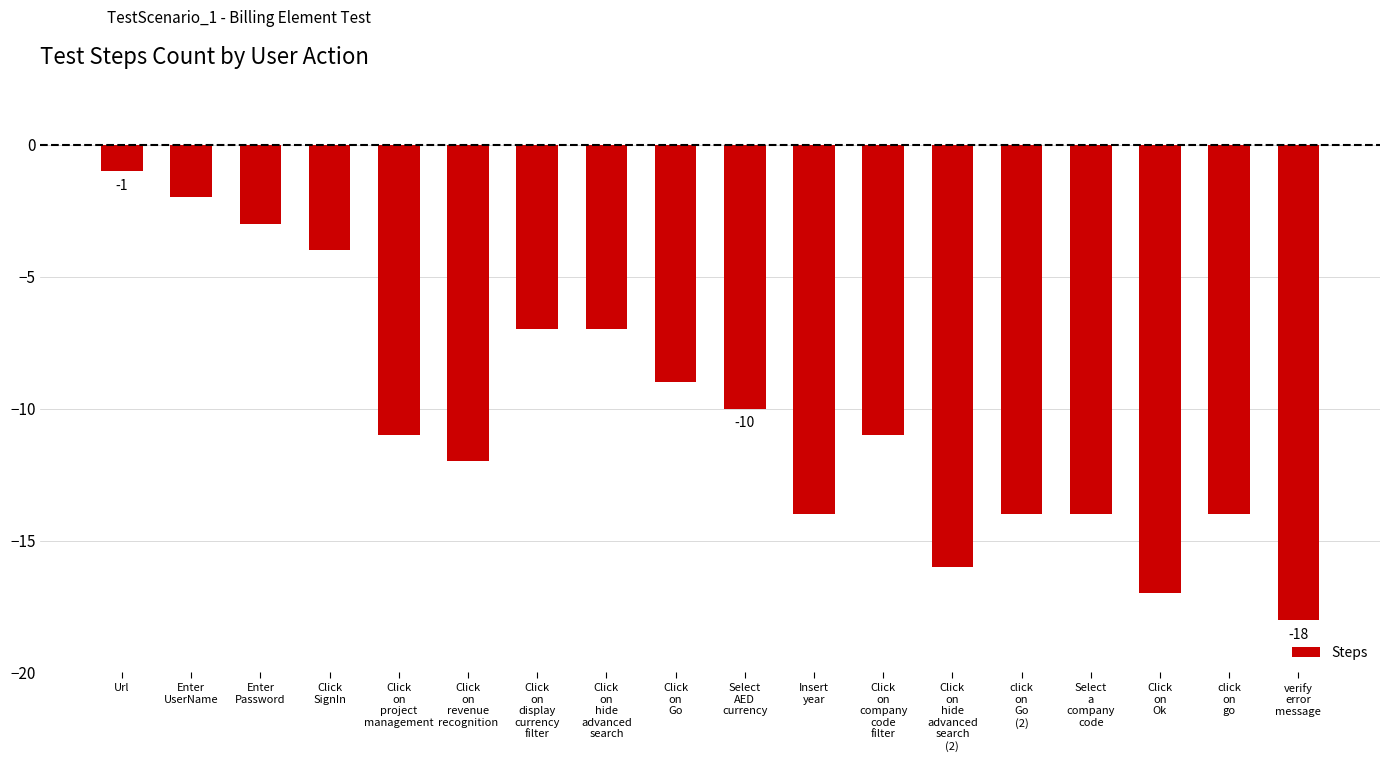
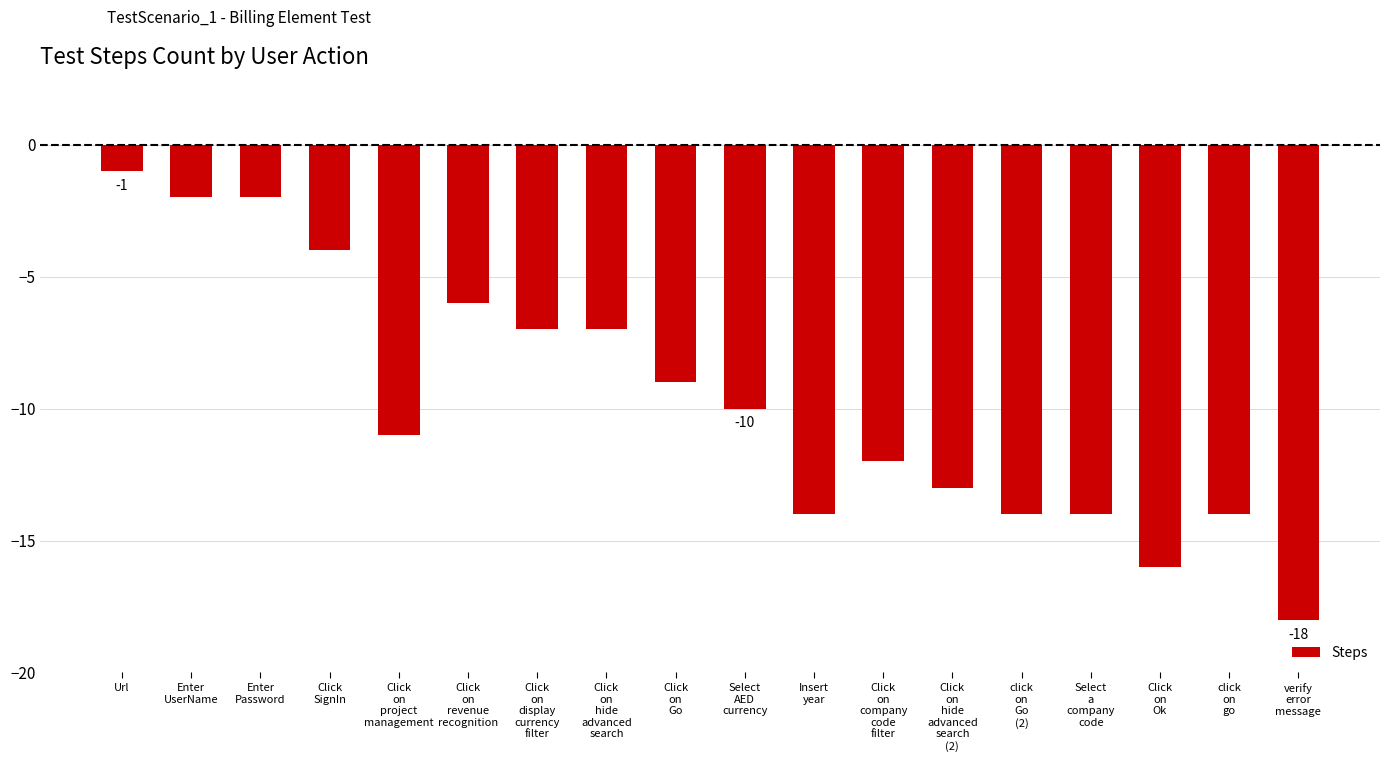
Enter Password: -3.0 -> -2.0
Click on revenue recognition: -12.0 -> -6.0
Click on company code filter: -11.0 -> -12.0
Click on hide advanced search (2): -16.0 -> -13.0
Click on Ok: -17.0 -> -16.0
